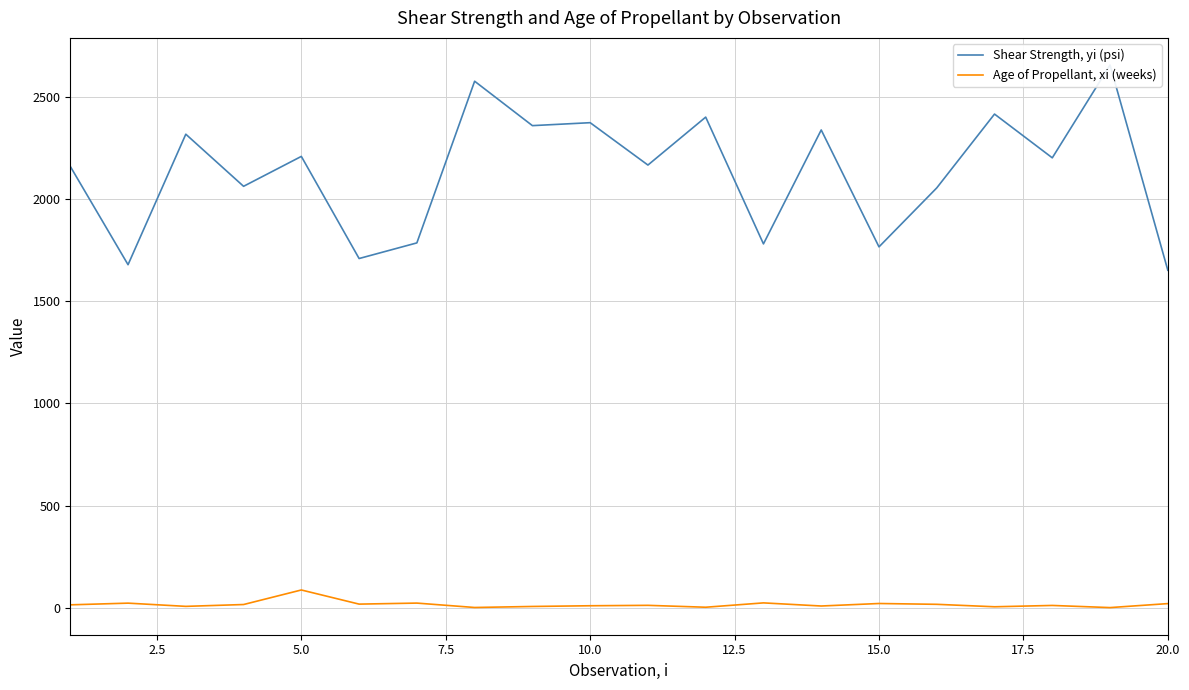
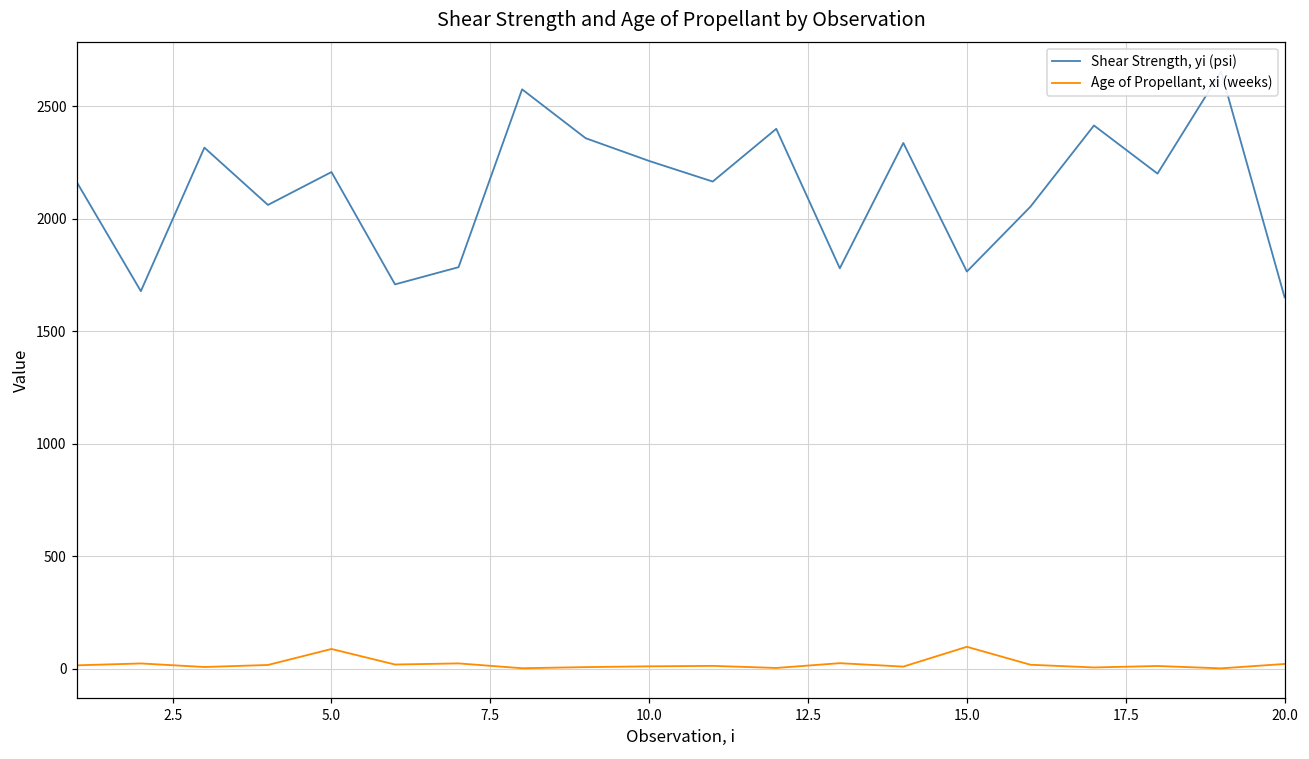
Shear Strength, yi (psi), 10.0: 2370 -> 2260
Age of Propellant, xi (weeks), 15.0: 20 -> 100
